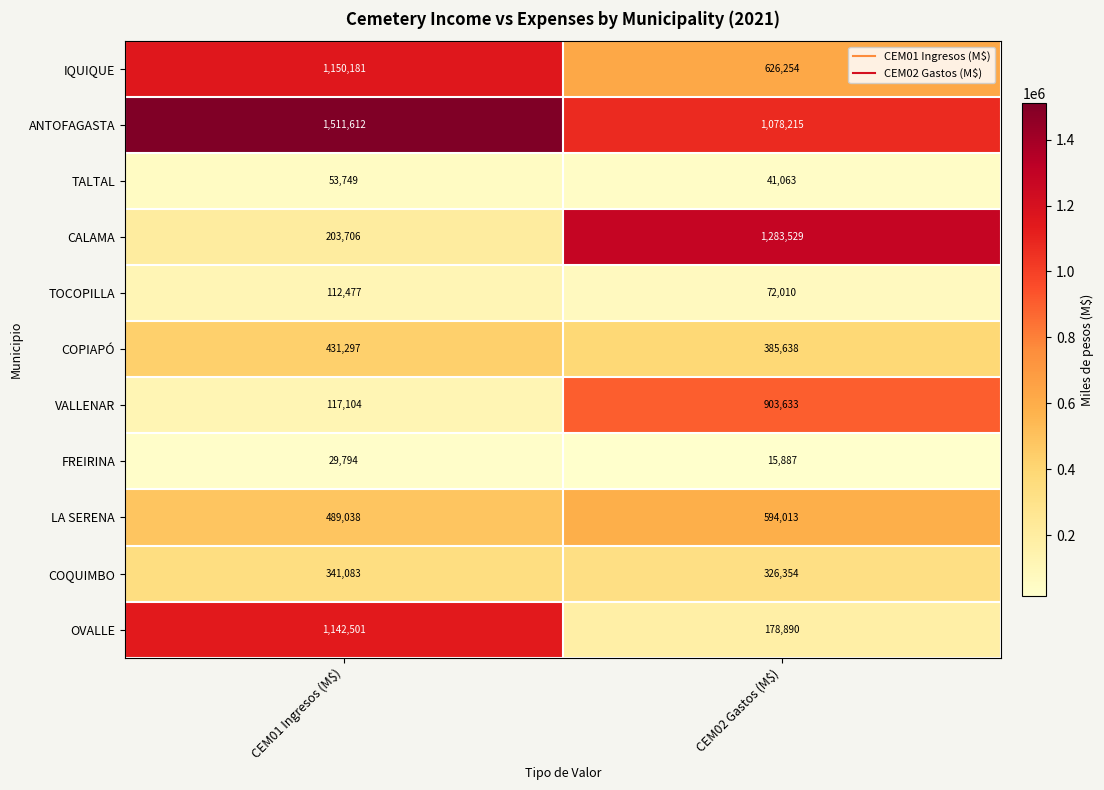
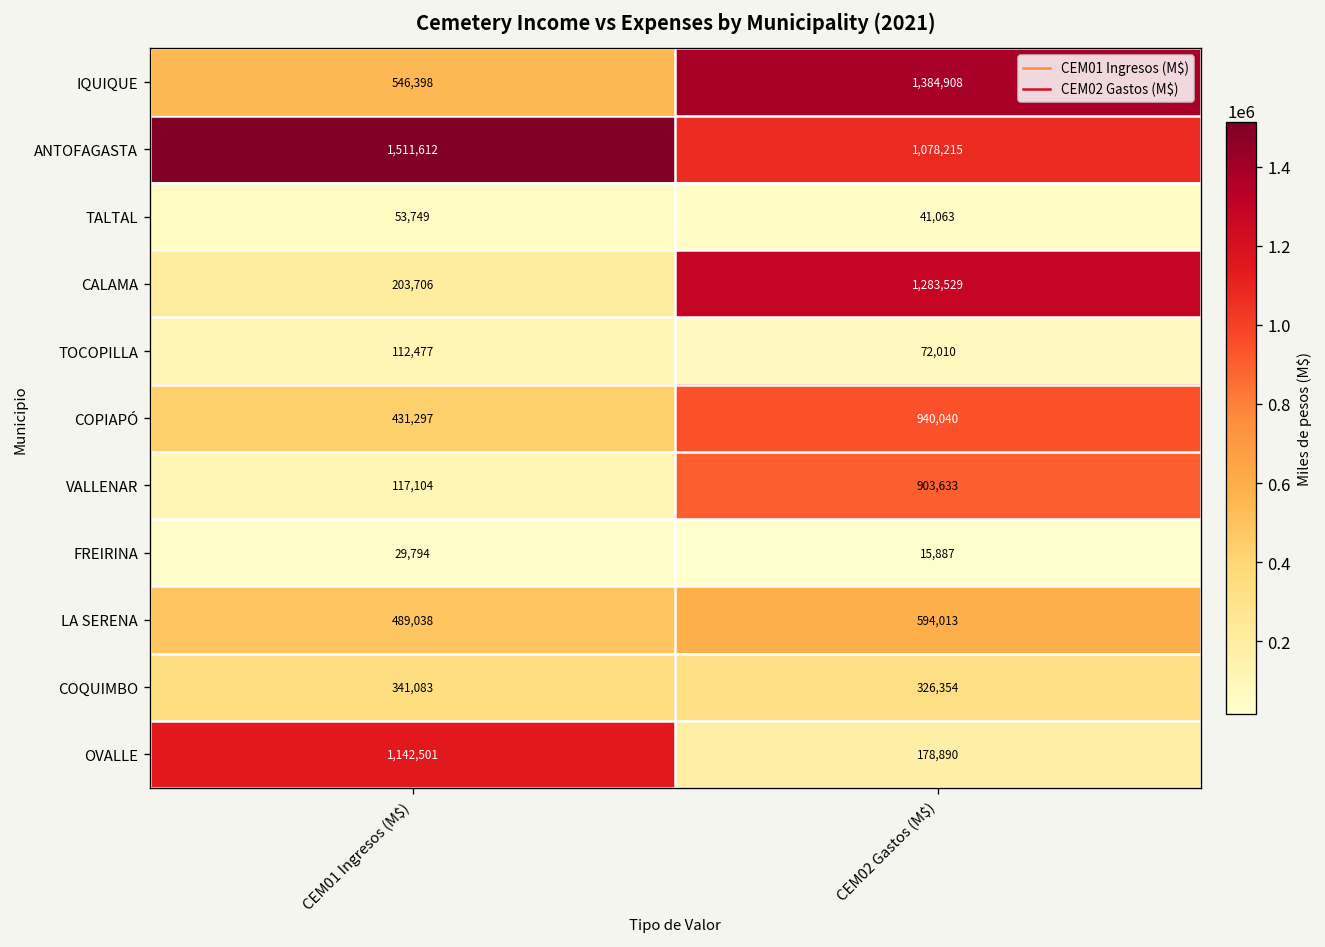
IQUIQUE, CEM01 Ingresos (M$): 1,150,181 -> 546,398
IQUIQUE, CEM02 Gastos (M$): 626,254 -> 1,384,908
COPIAPÓ, CEM02 Gastos (M$): 385,638 -> 940,040
